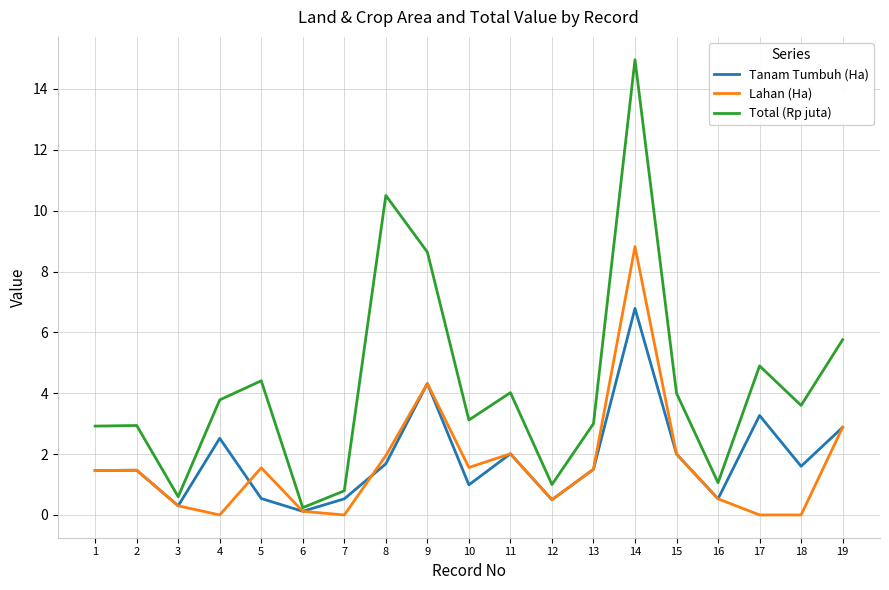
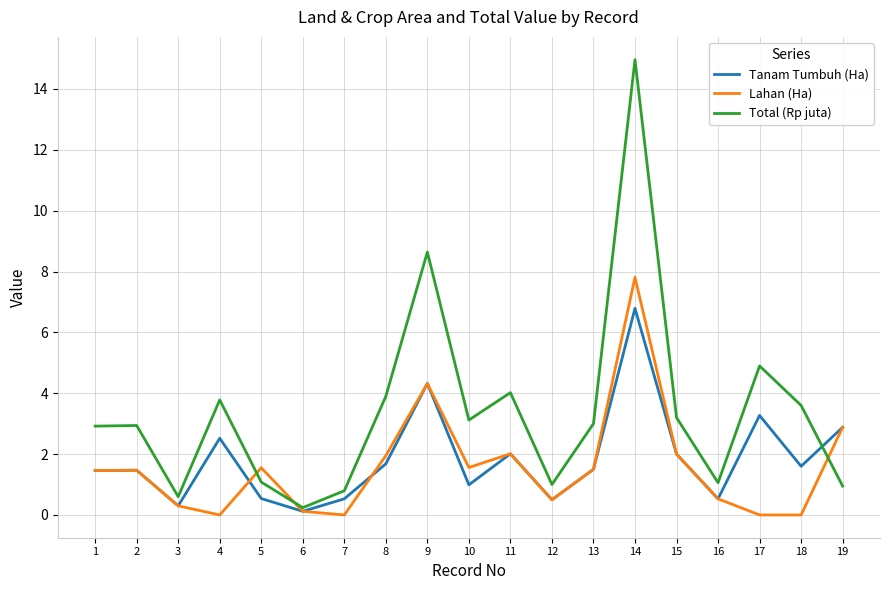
Total (Rp juta), 5: 4.4 -> 1.1
Total (Rp juta), 8: 10.5 -> 3.9
Lahan (Ha), 14: 8.8 -> 7.8
Total (Rp juta), 15: 4.0 -> 3.2
Total (Rp juta), 19: 5.8 -> 1.0
